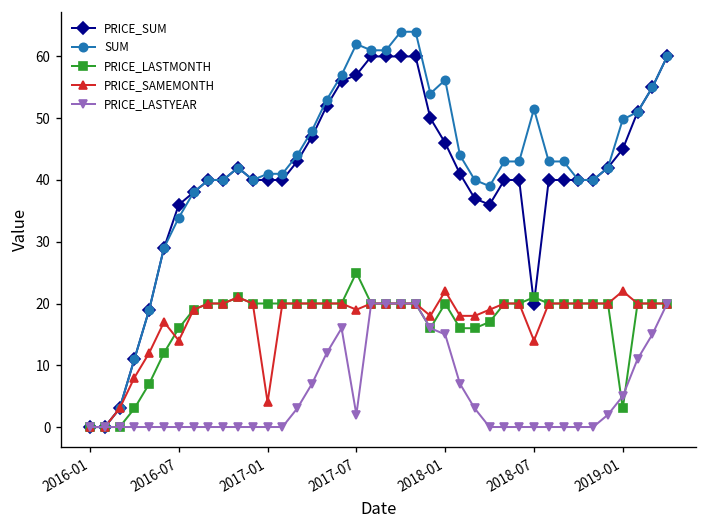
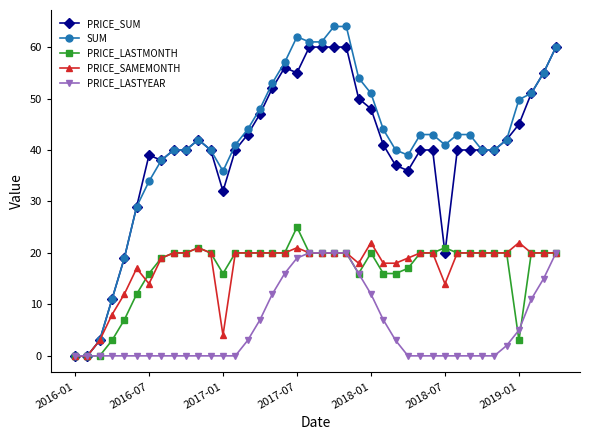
PRICE_SUM, 2016-07: 36 -> 39
PRICE_SUM, 2017-01: 40 -> 32
SUM, 2017-01: 41 -> 36
PRICE_LASTMONTH, 2017-01: 20 -> 16
PRICE_SUM, 2017-07: 57 -> 55
PRICE_SAMEMONTH, 2017-07: 19 -> 21
PRICE_LASTYEAR, 2017-07: 2 -> 19
PRICE_SUM, 2018-01: 46 -> 48
SUM, 2018-01: 56 -> 51
PRICE_LASTYEAR, 2018-01: 15 -> 12
SUM, 2018-07: 52 -> 41
